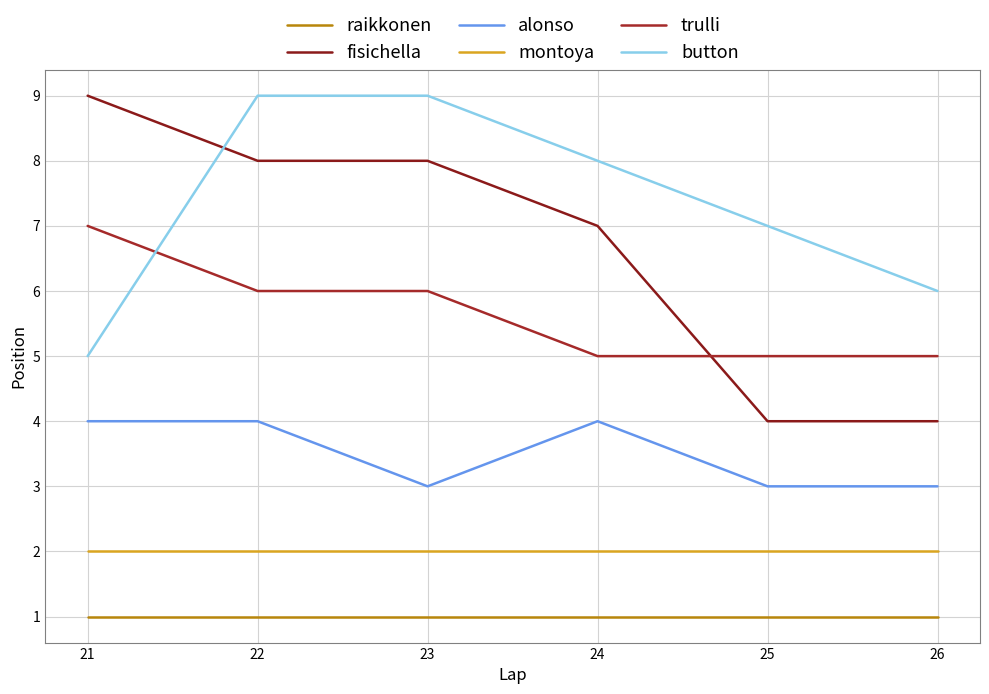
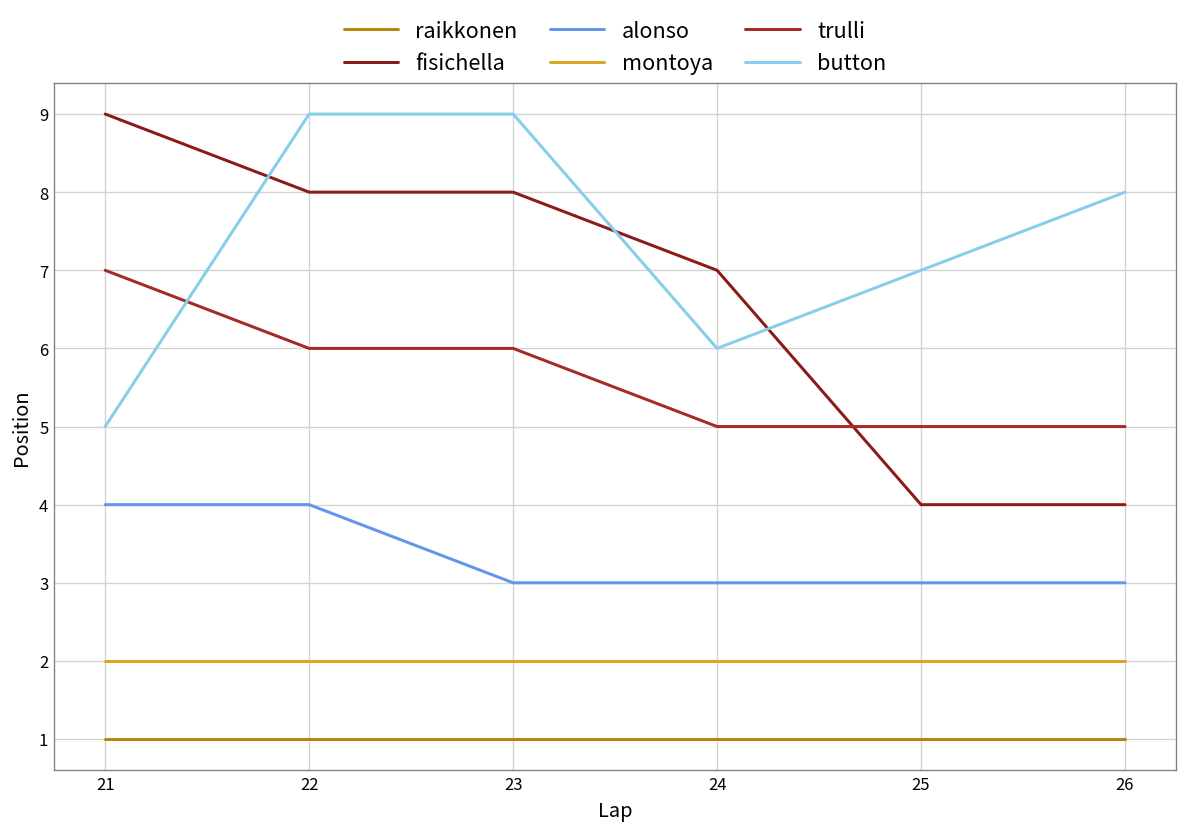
alonso, 24: 4 -> 3
button, 24: 8 -> 6
button, 26: 6 -> 8
